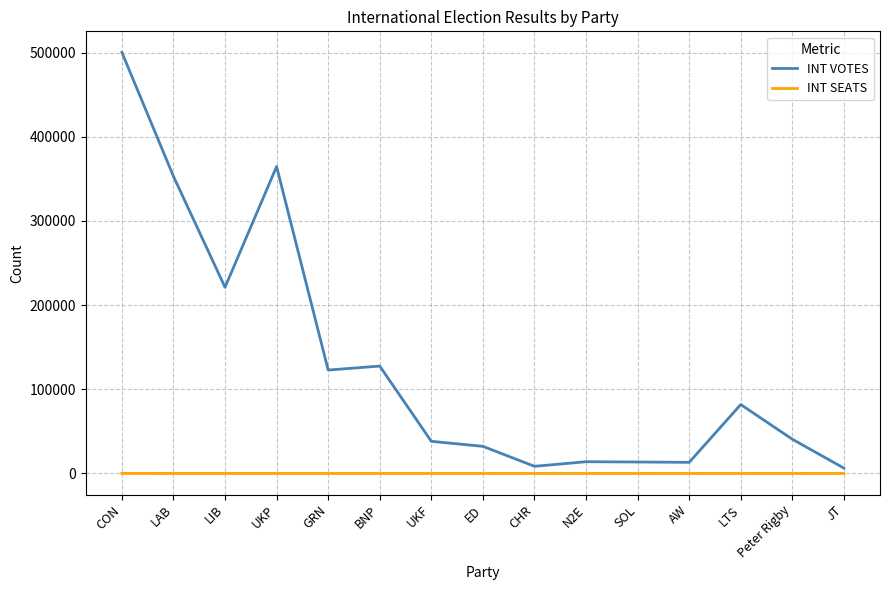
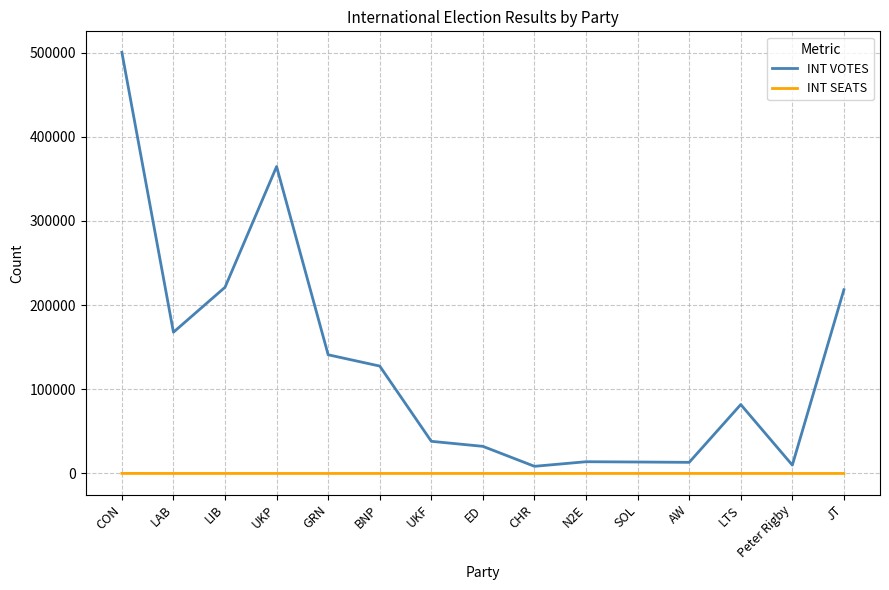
INT VOTES, LAB: 350000 -> 170000
INT VOTES, GRN: 120000 -> 140000
INT VOTES, Peter Rigby: 40000 -> 10000
INT VOTES, JT: 10000 -> 220000
